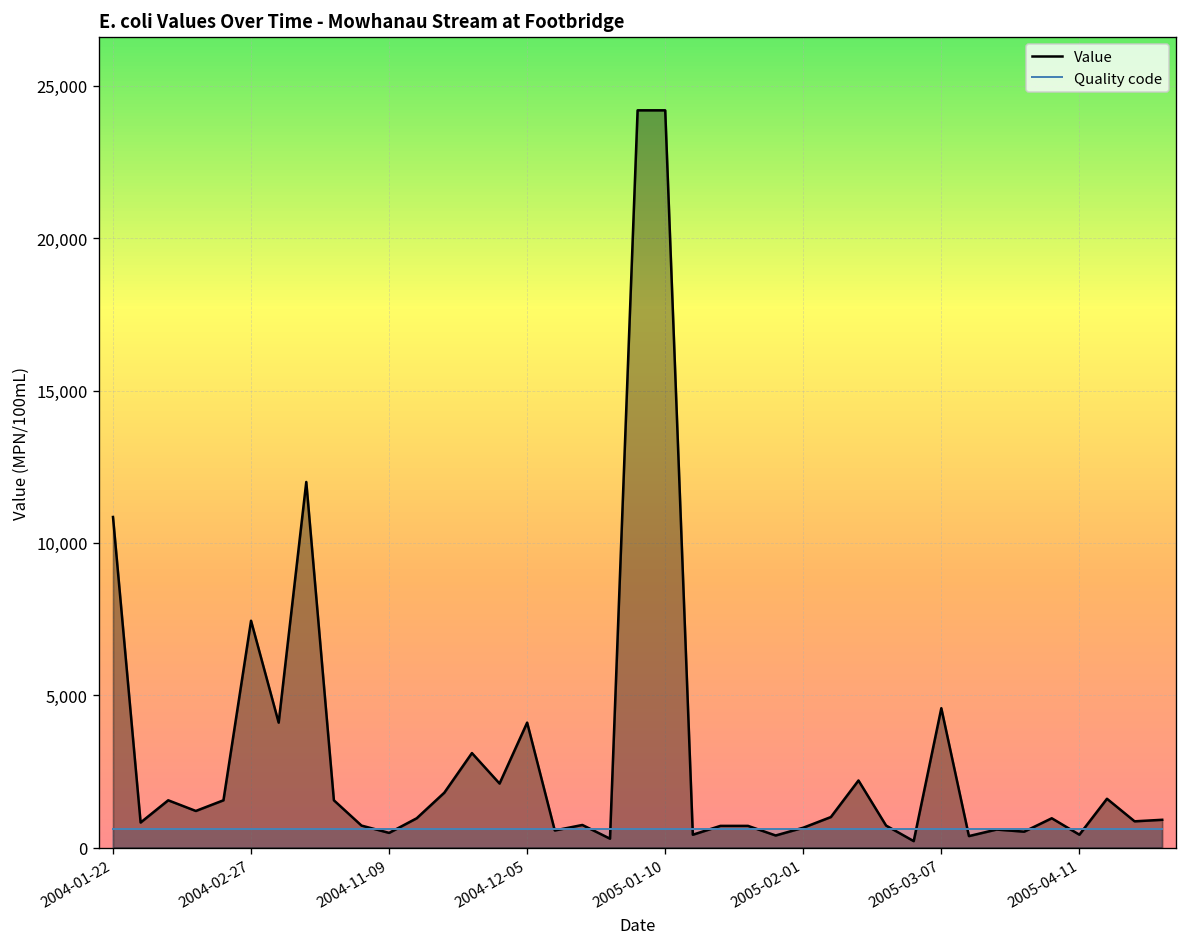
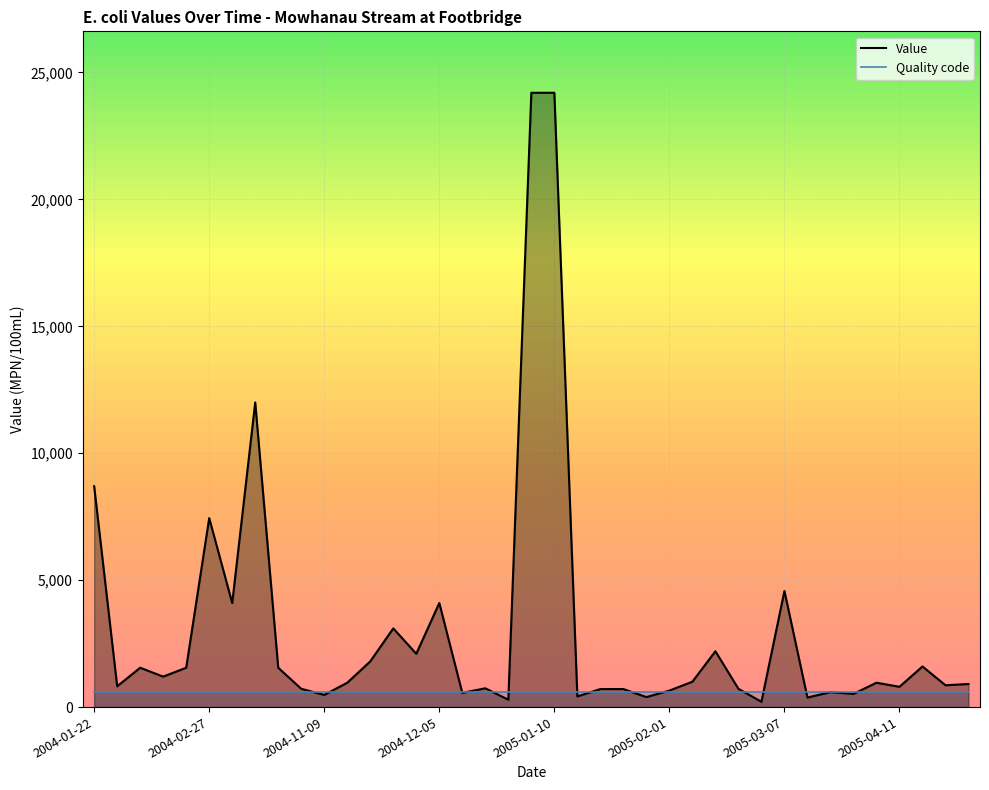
Value, 2004-01-22: 10,900 -> 8,700
Value, 2005-04-11: 400 -> 800
